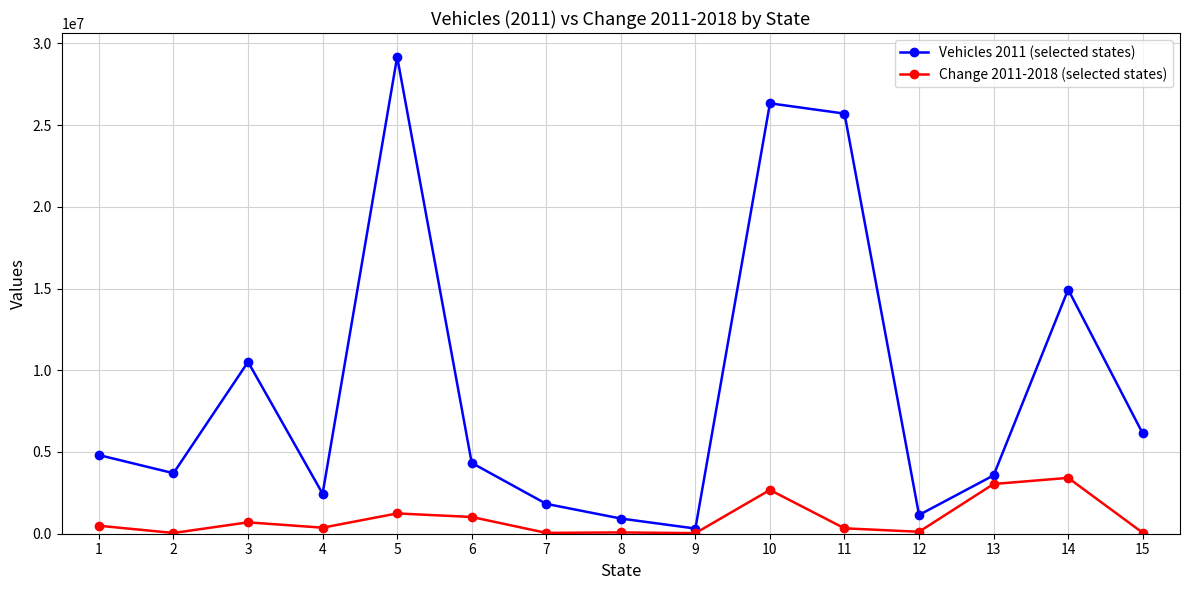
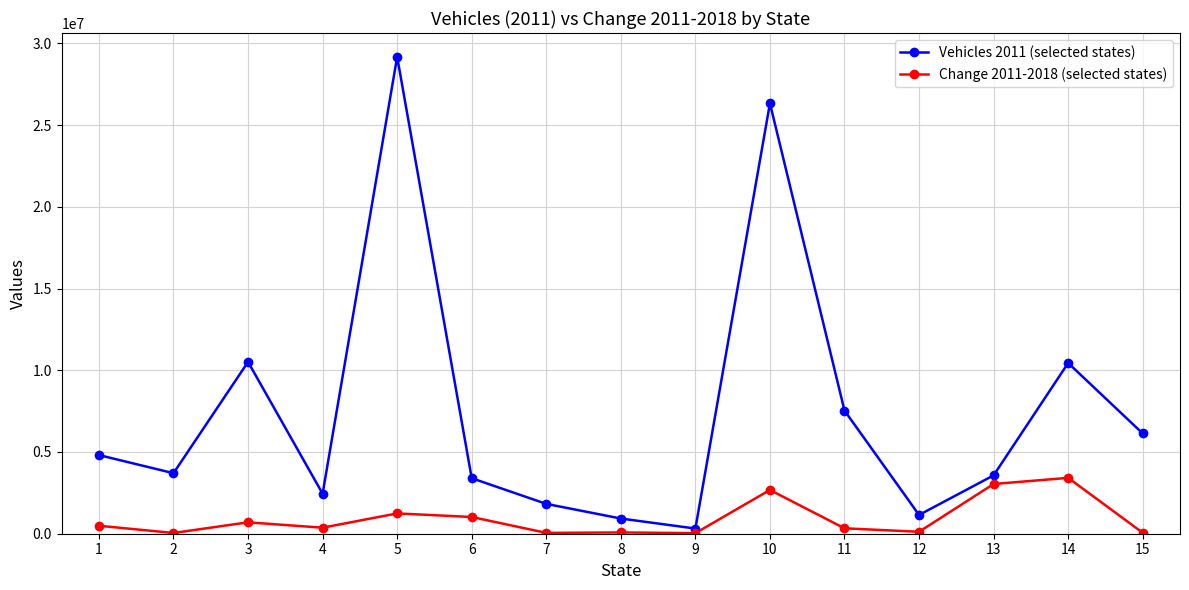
Vehicles 2011 (selected states), 6: 4300000 -> 3400000
Vehicles 2011 (selected states), 11: 25700000 -> 7500000
Vehicles 2011 (selected states), 14: 14900000 -> 10400000
